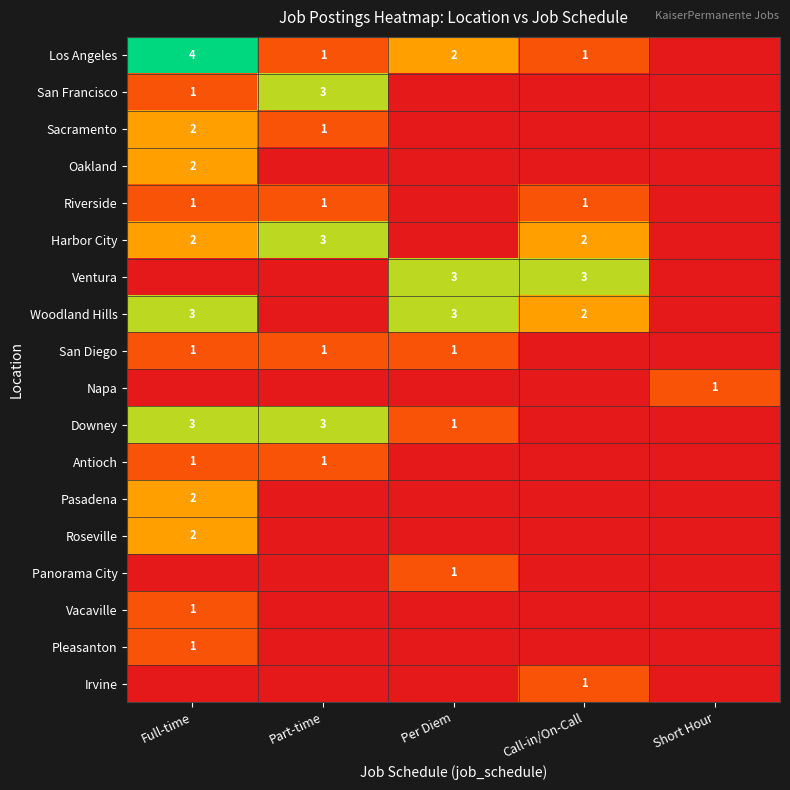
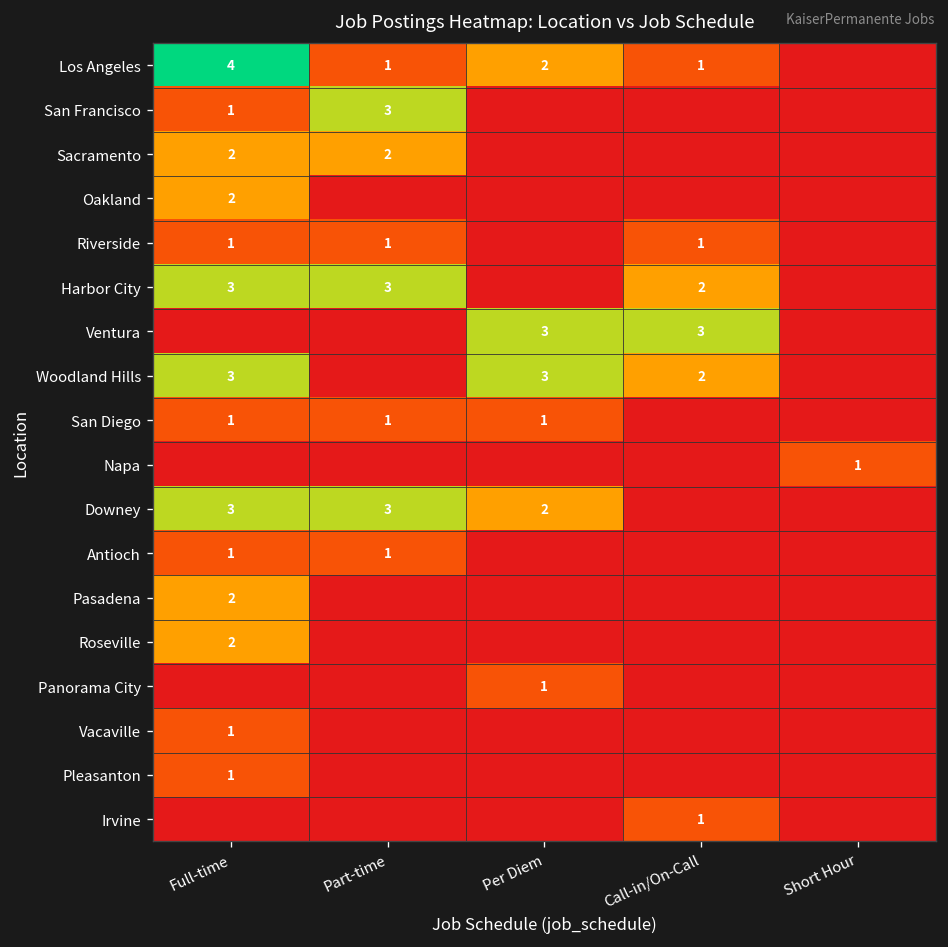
Sacramento, Part-time: 1 -> 2
Harbor City, Full-time: 2 -> 3
Downey, Per Diem: 1 -> 2
